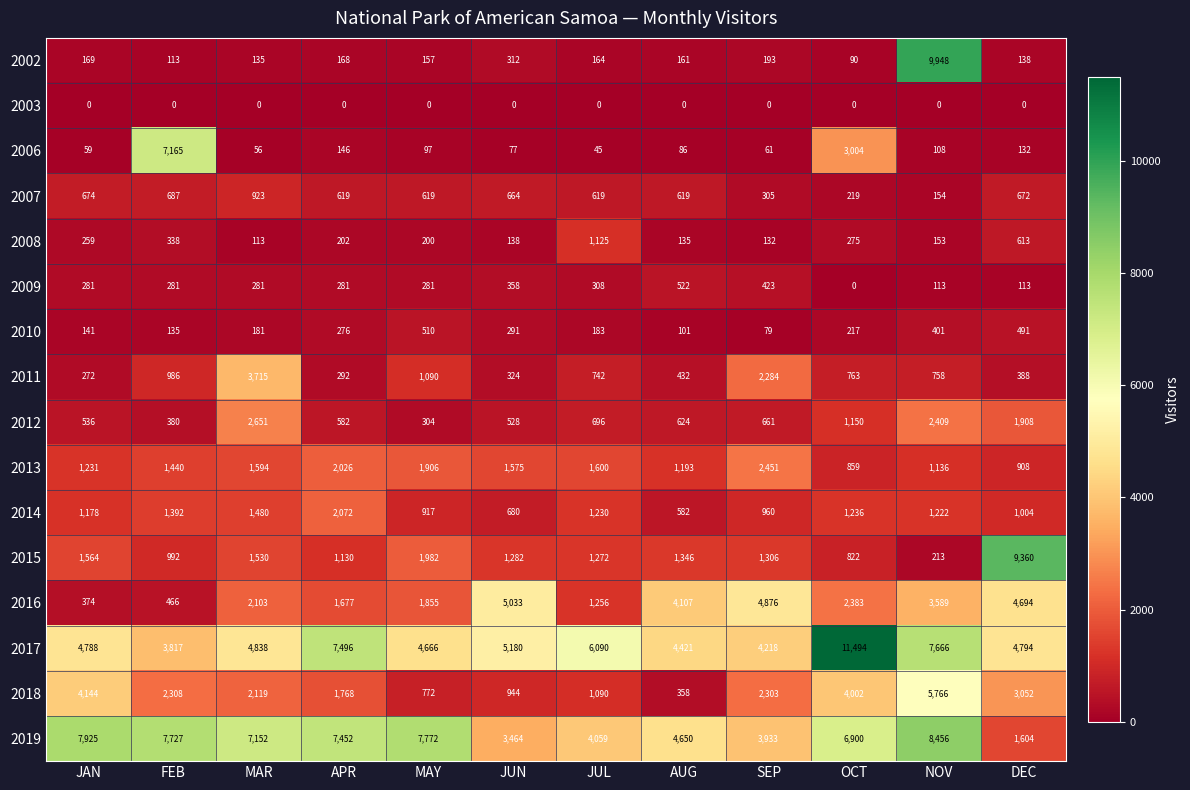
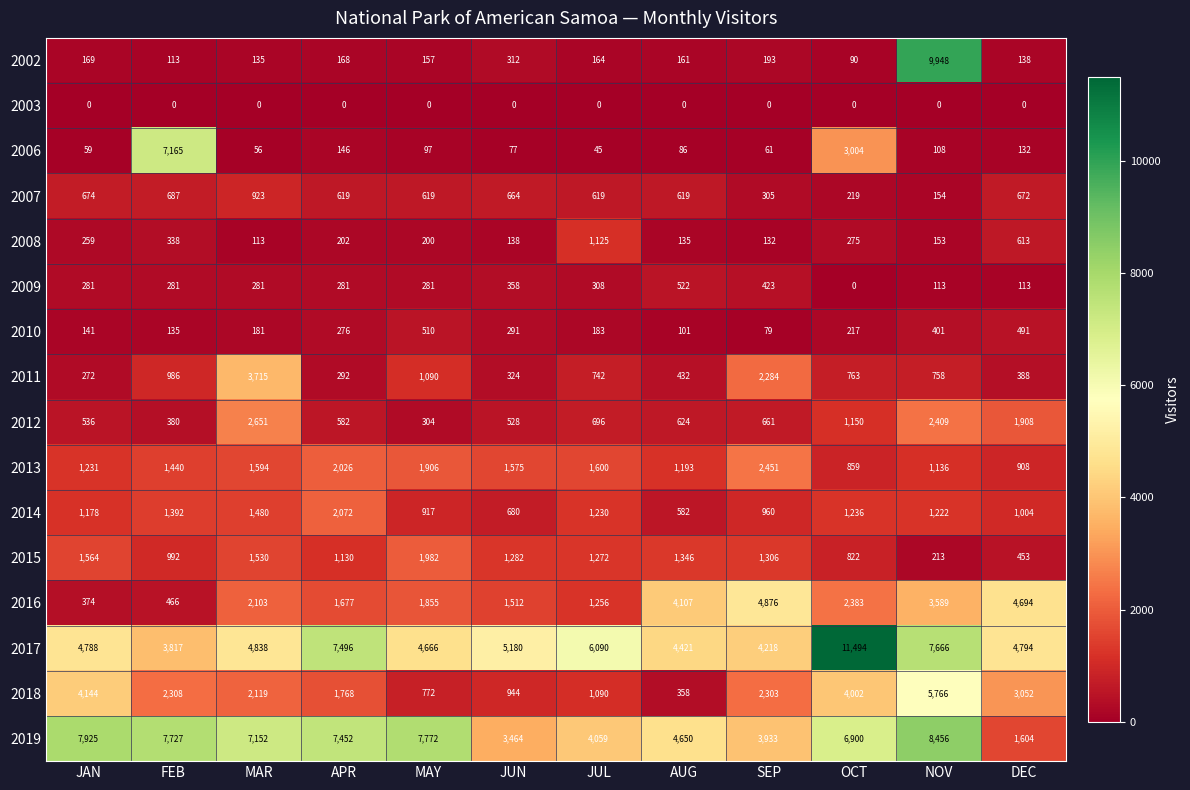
2015, DEC: 9,360 -> 453
2016, JUN: 5,033 -> 1,512
